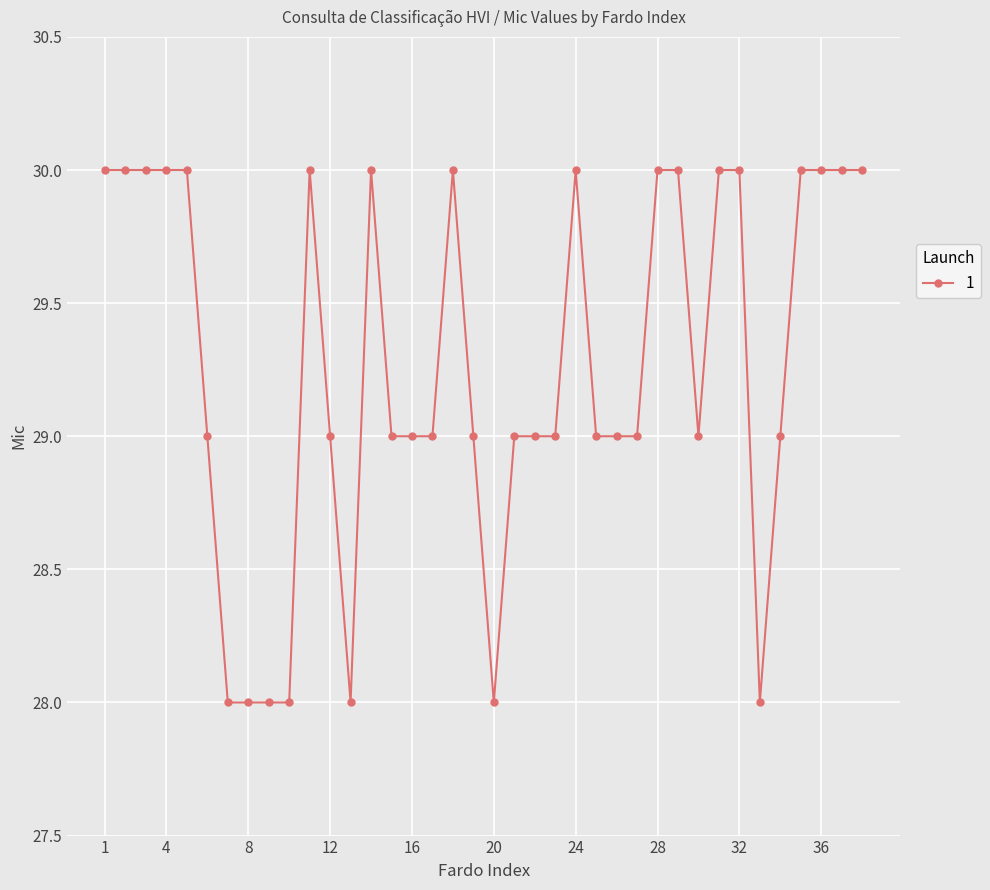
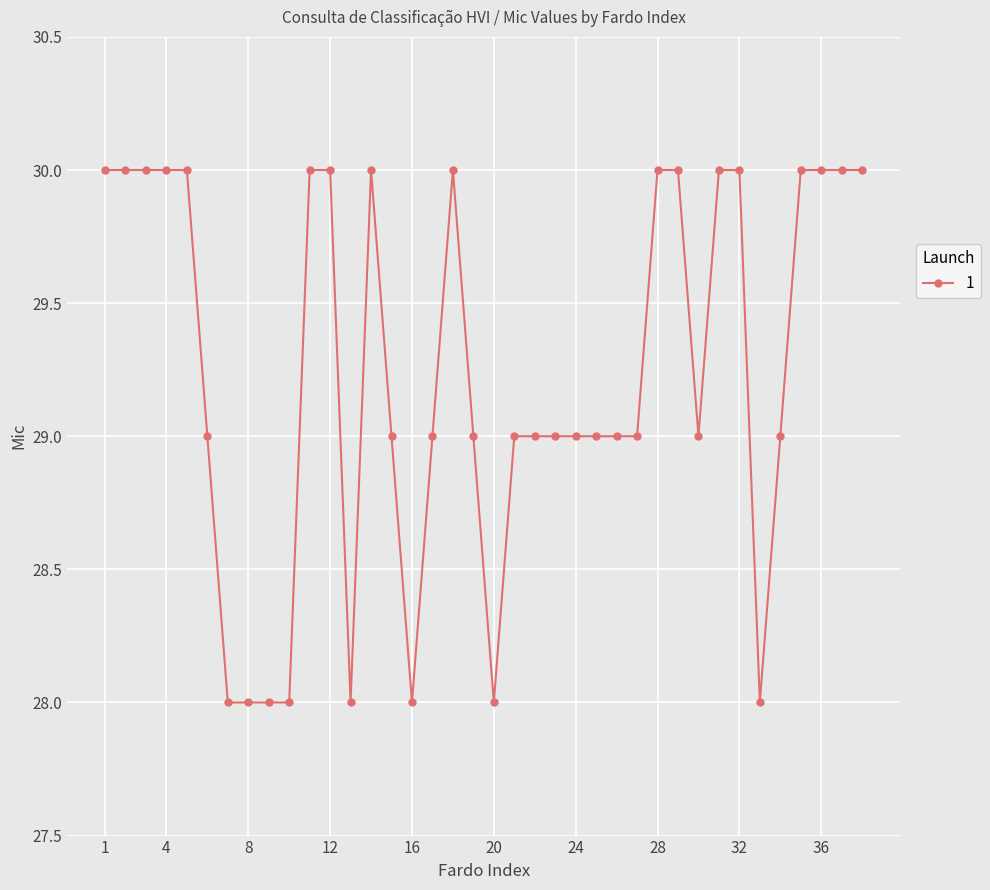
12: 29 -> 30
16: 29 -> 28
24: 30 -> 29
